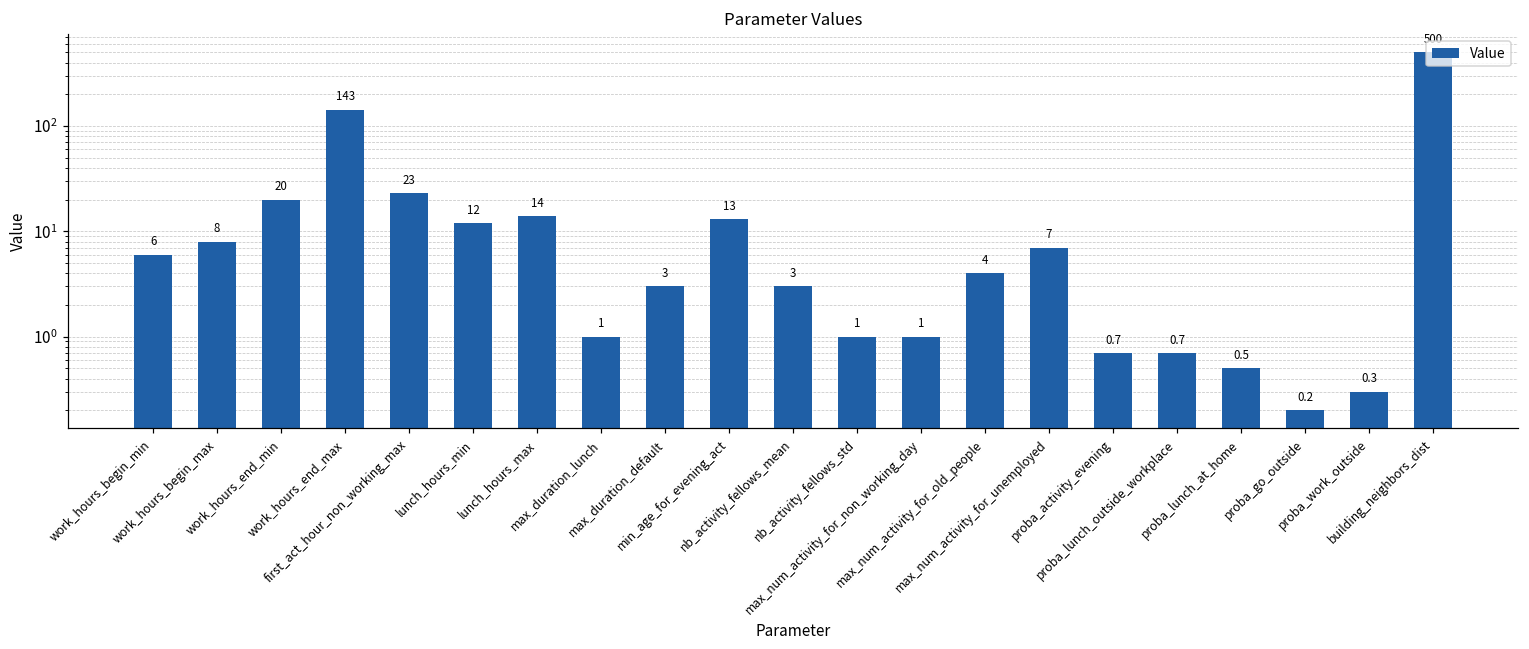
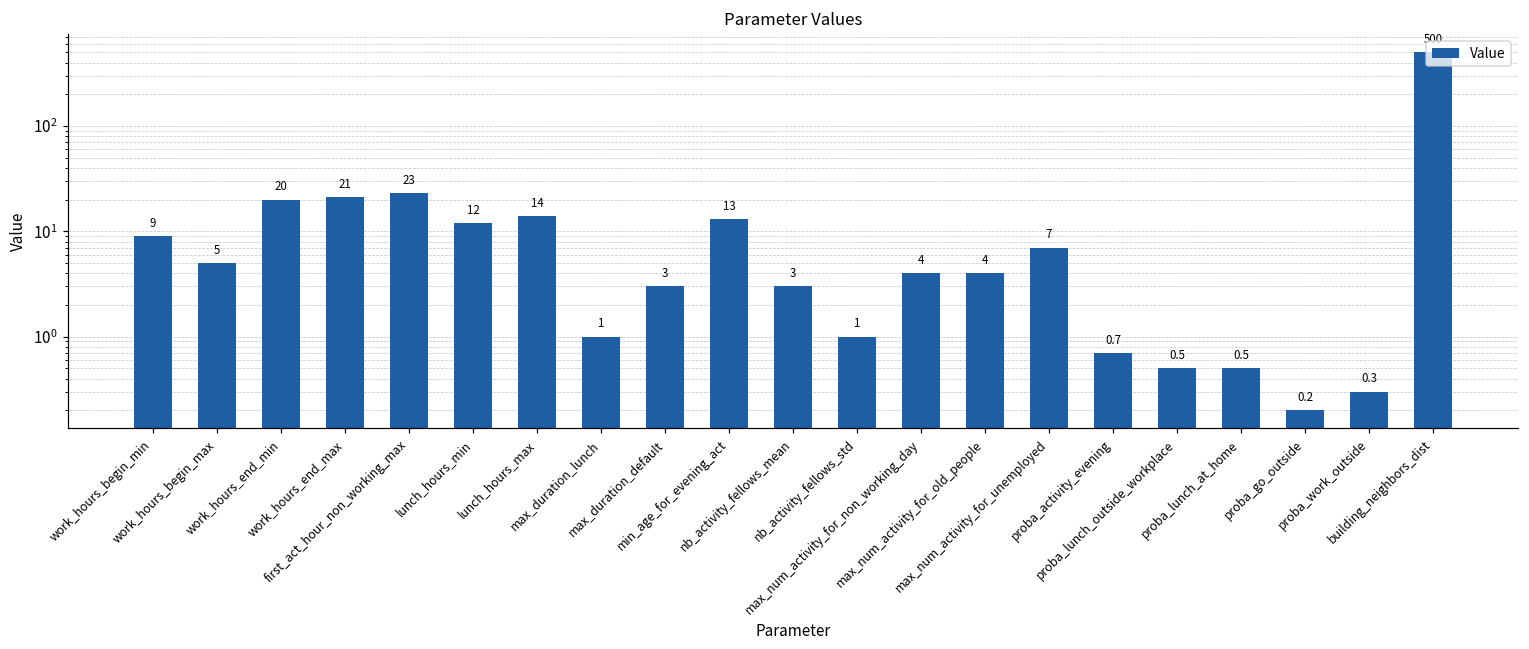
work_hours_begin_min: 6 -> 9
work_hours_begin_max: 8 -> 5
work_hours_end_max: 143 -> 21
max_num_activity_for_non_working_day: 1 -> 4
proba_lunch_outside_workplace: 0.7 -> 0.5
